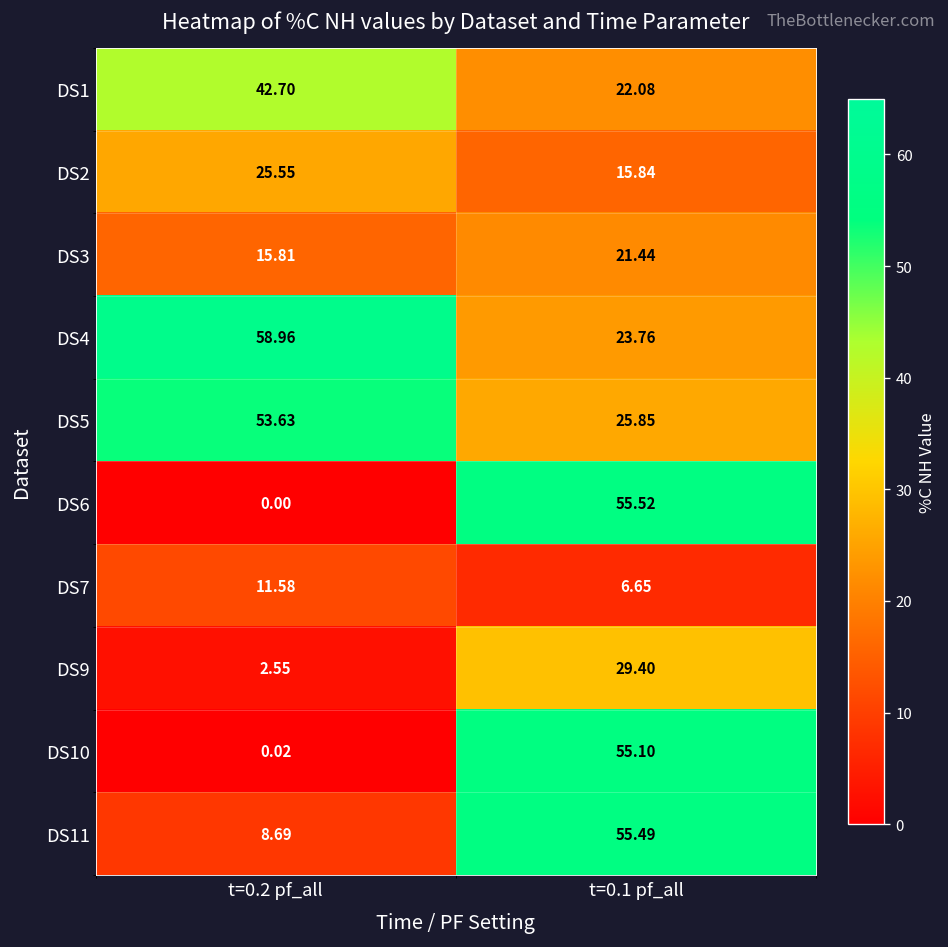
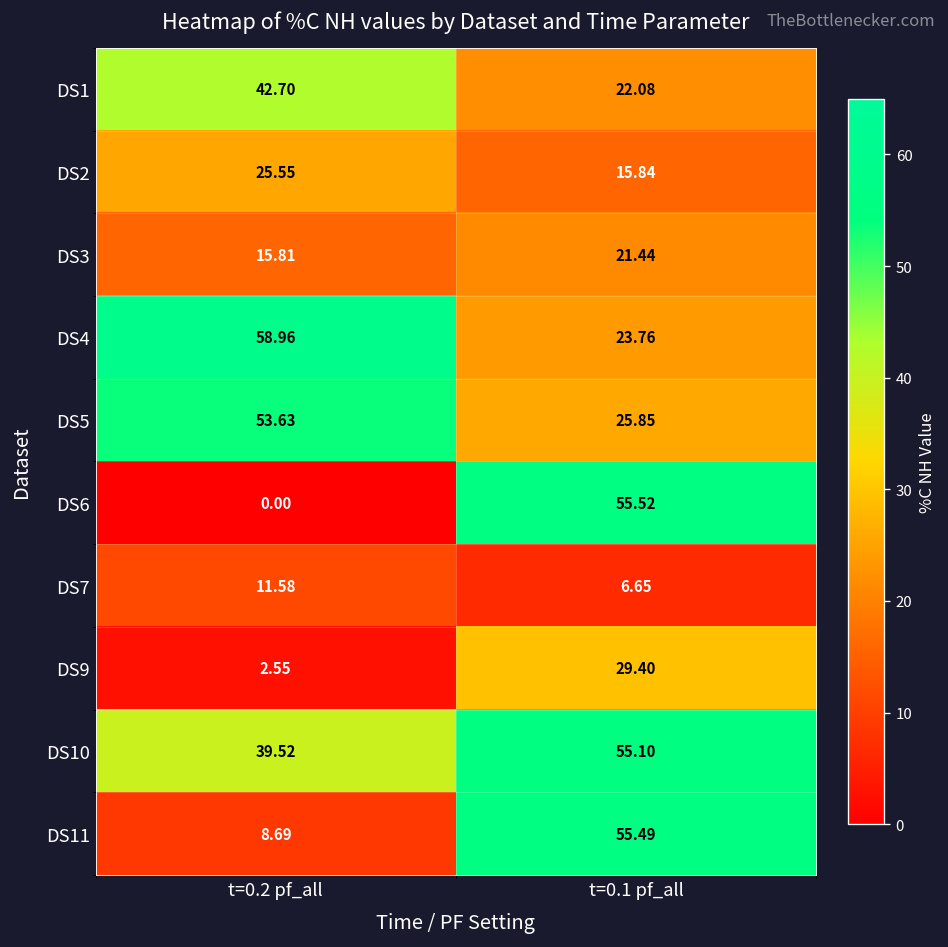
DS10, t=0.2 pf_all: 0.02 -> 39.52
